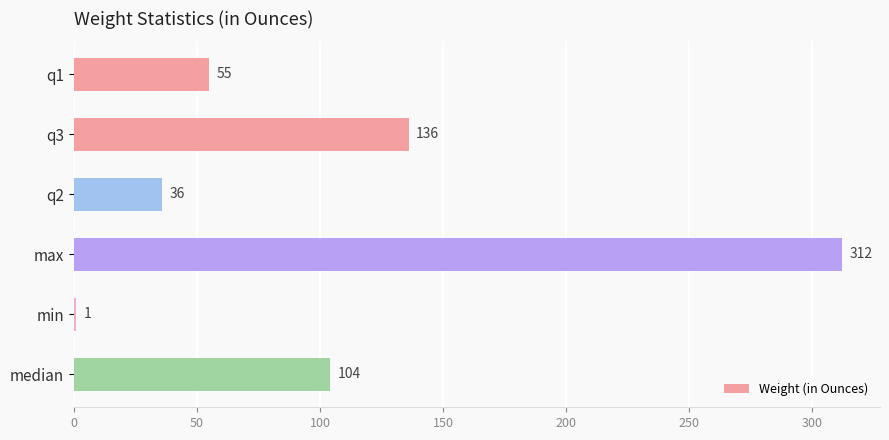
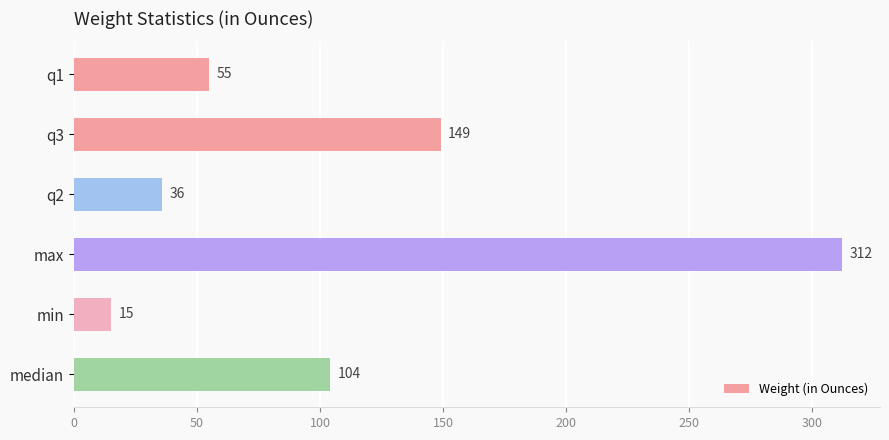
q3: 136 -> 149
min: 1 -> 15
